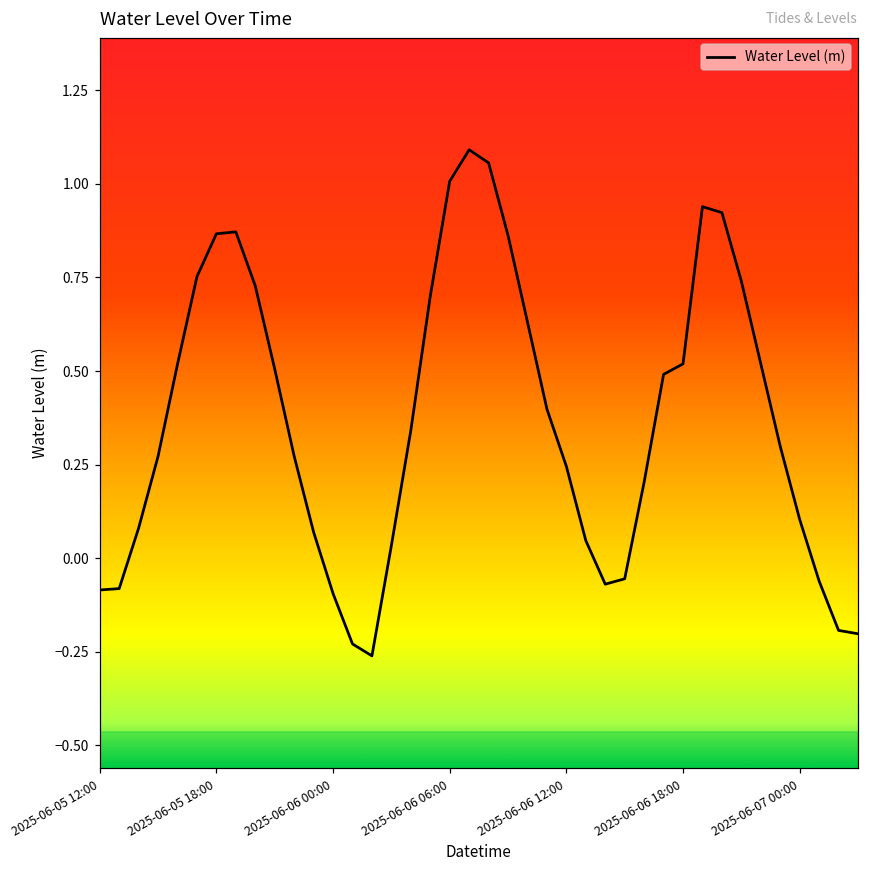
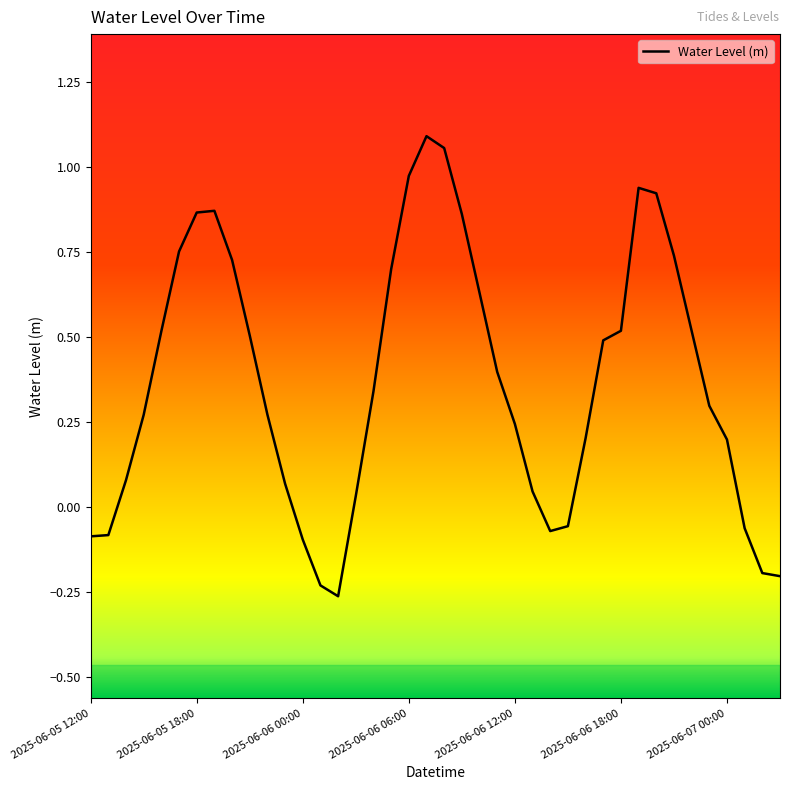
2025-06-06 06:00: 1.01 -> 0.97
2025-06-07 00:00: 0.10 -> 0.20
